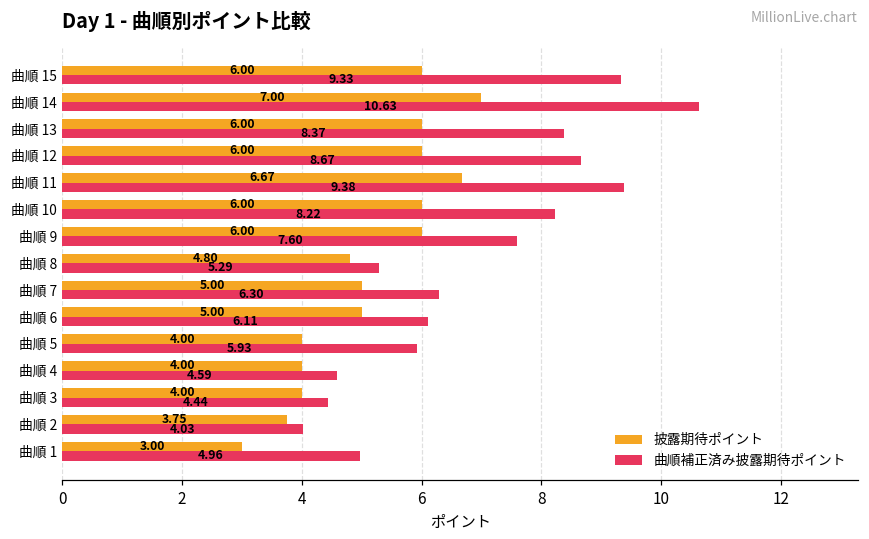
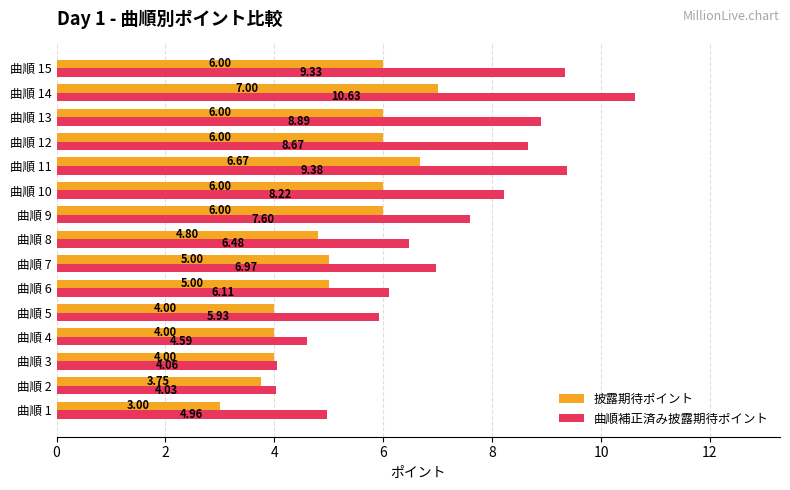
曲順補正済み披露期待ポイント, 曲順 13: 8.37 -> 8.89
曲順補正済み披露期待ポイント, 曲順 8: 5.29 -> 6.48
曲順補正済み披露期待ポイント, 曲順 7: 6.30 -> 6.97
曲順補正済み披露期待ポイント, 曲順 3: 4.44 -> 4.06
